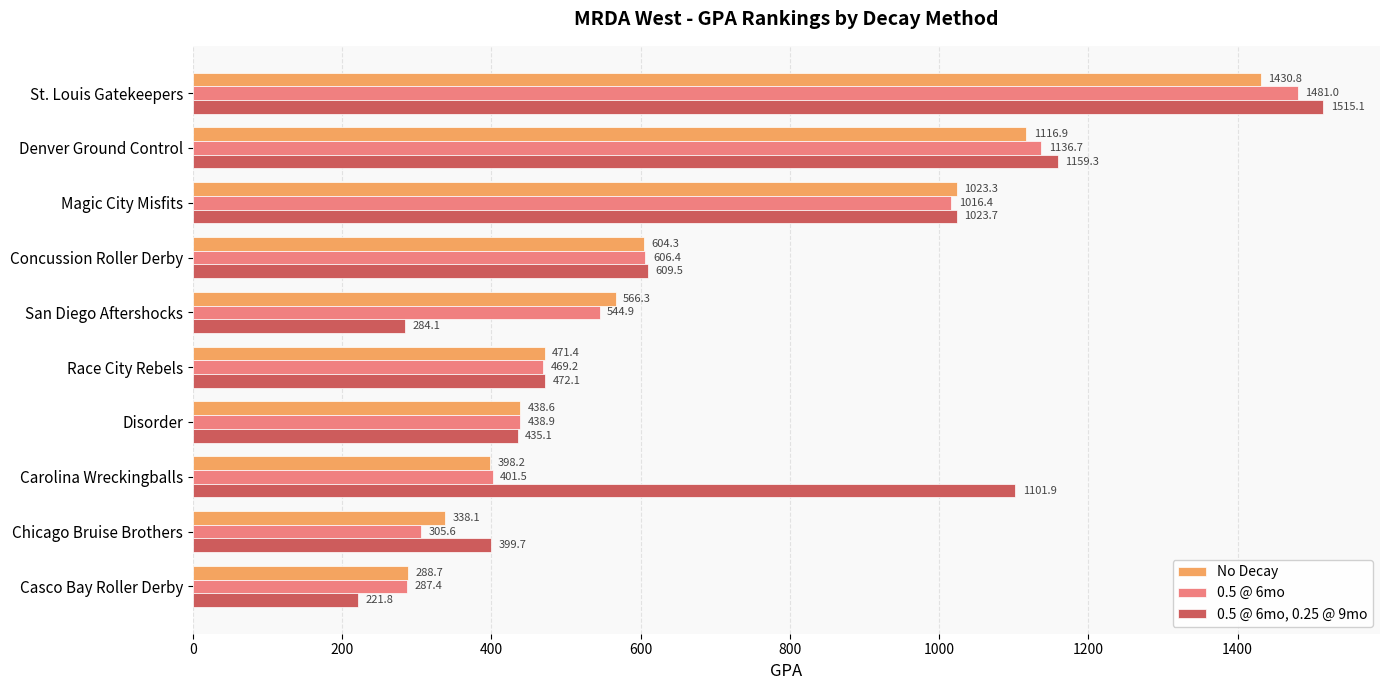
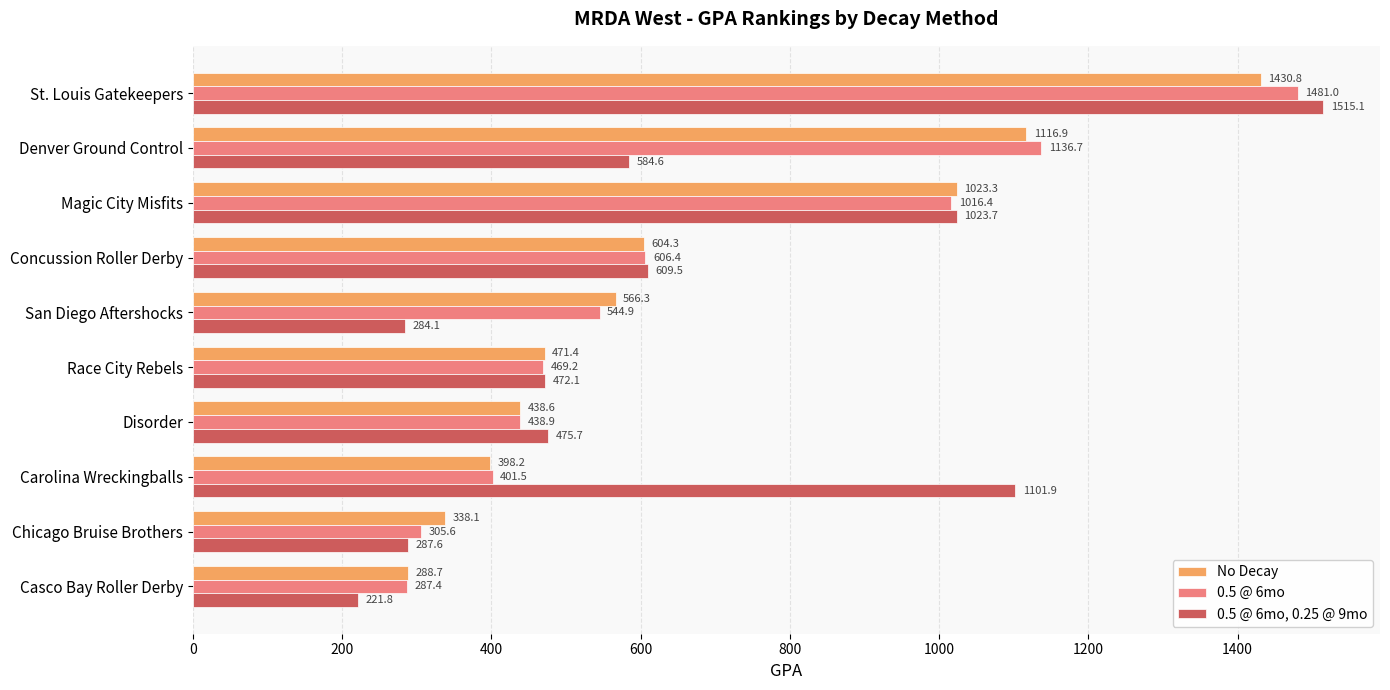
0.5 @ 6mo, 0.25 @ 9mo, Denver Ground Control: 1159.3 -> 584.6
0.5 @ 6mo, 0.25 @ 9mo, Disorder: 435.1 -> 475.7
0.5 @ 6mo, 0.25 @ 9mo, Chicago Bruise Brothers: 399.7 -> 287.6
